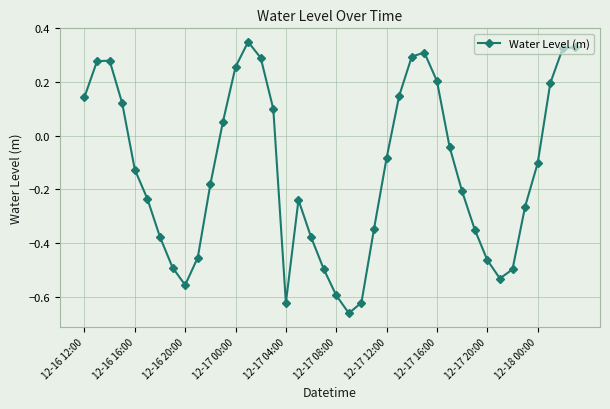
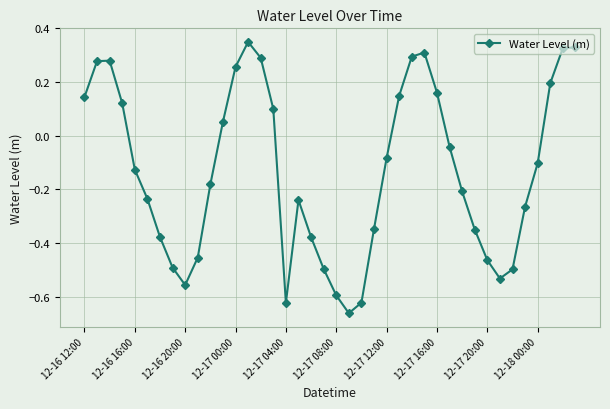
12-17 16:00: 0.20 -> 0.16
